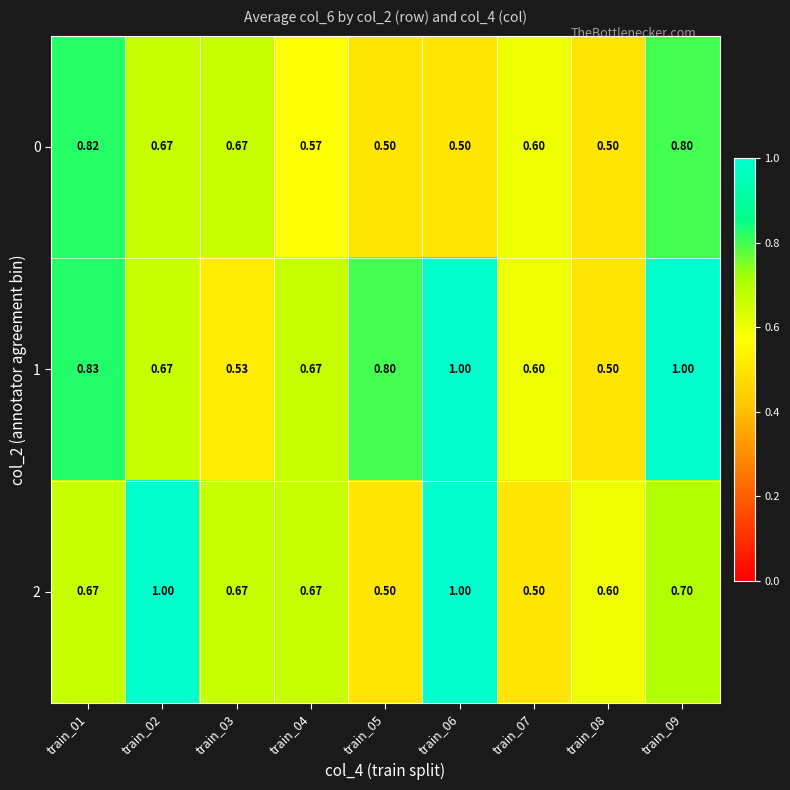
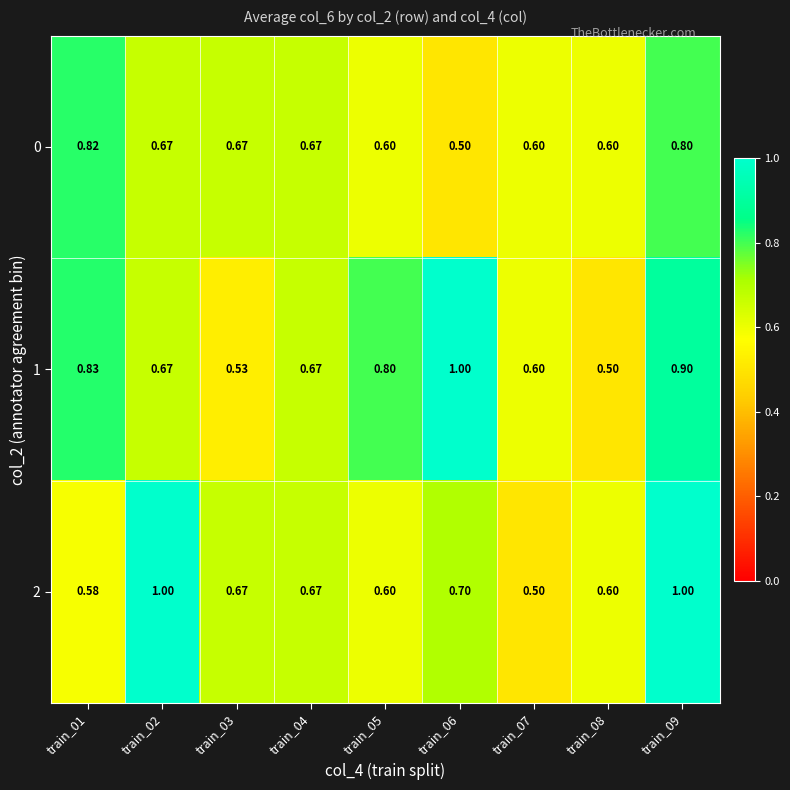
0, train_04: 0.57 -> 0.67
0, train_05: 0.50 -> 0.60
0, train_08: 0.50 -> 0.60
1, train_09: 1.00 -> 0.90
2, train_01: 0.67 -> 0.58
2, train_05: 0.50 -> 0.60
2, train_06: 1.00 -> 0.70
2, train_09: 0.70 -> 1.00
